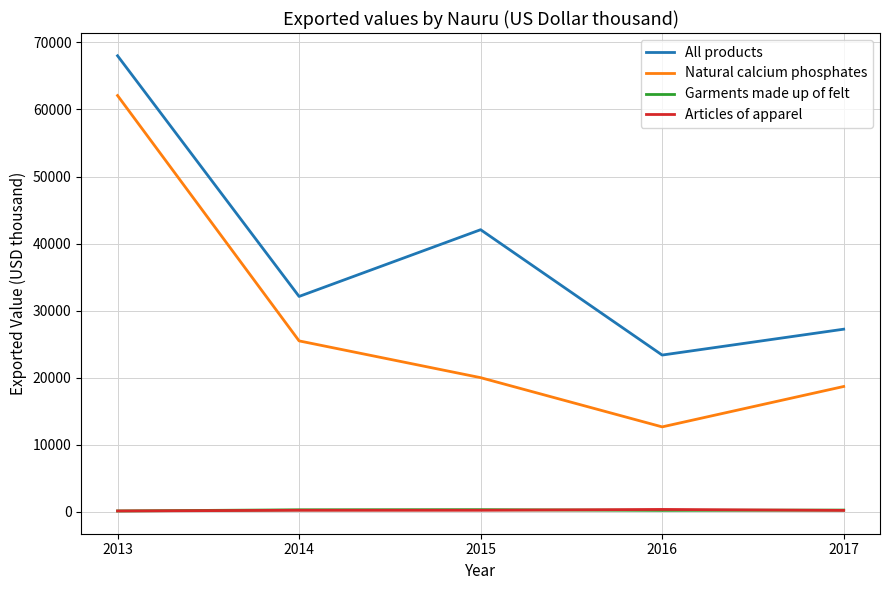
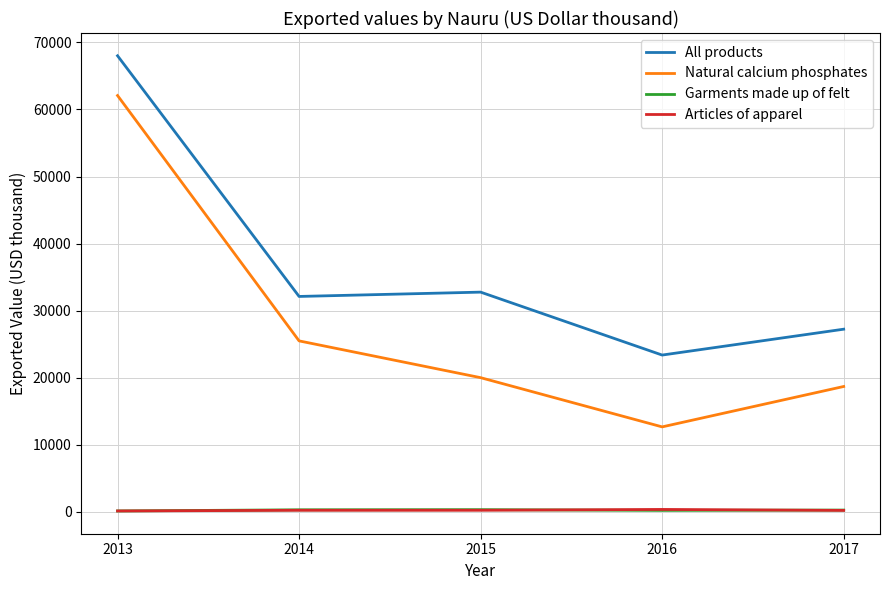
All products, 2015: 42000 -> 33000
